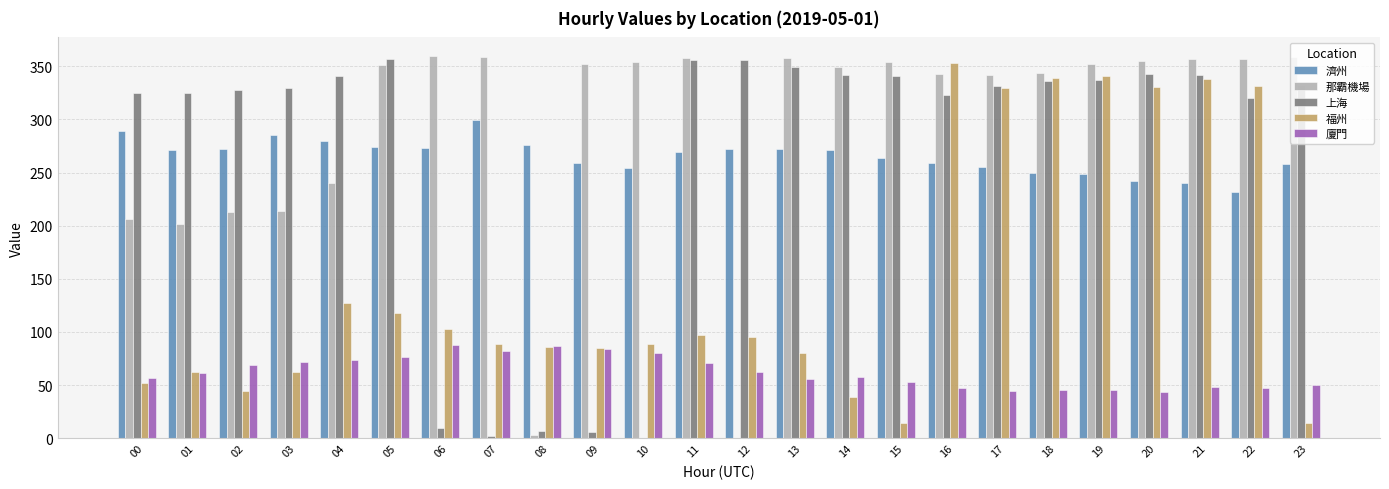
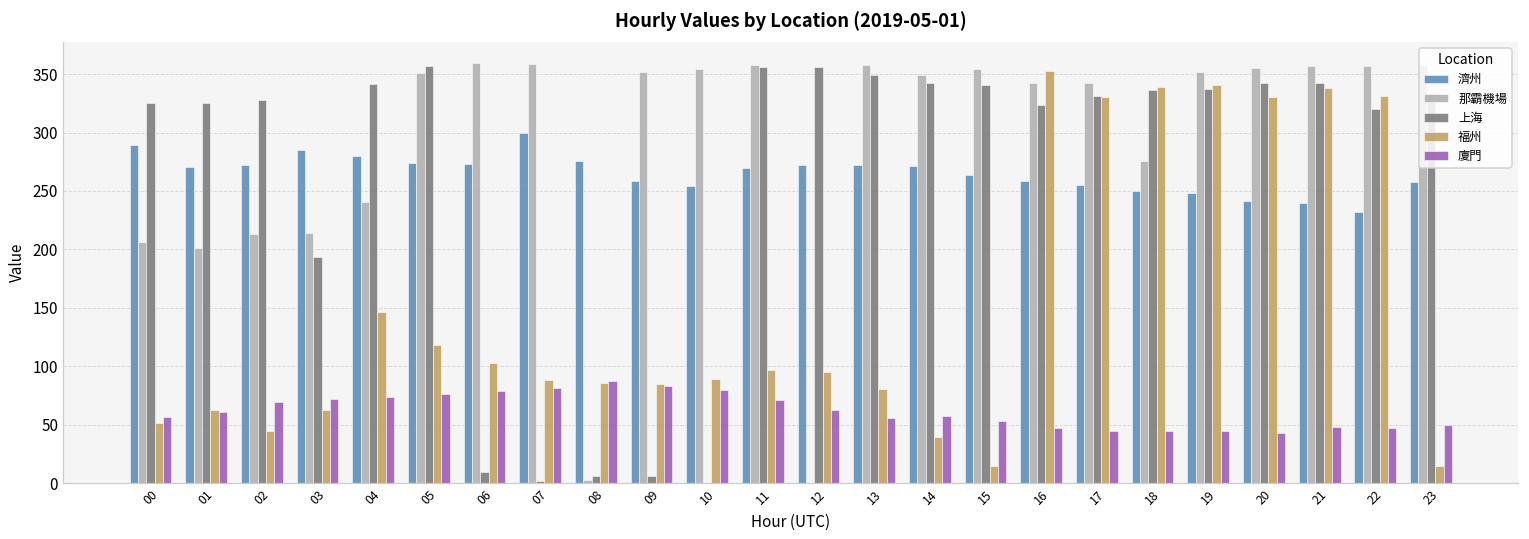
上海, 03: 330 -> 193
福州, 04: 127 -> 146
廈門, 06: 87 -> 78
那霸機場, 18: 344 -> 275
